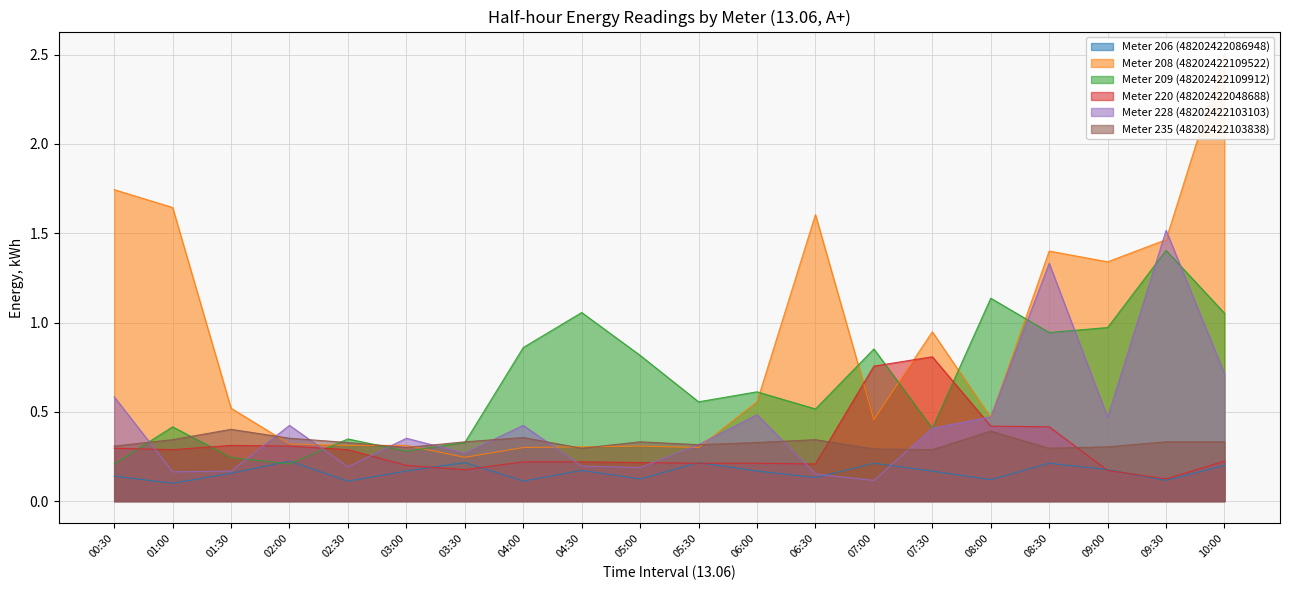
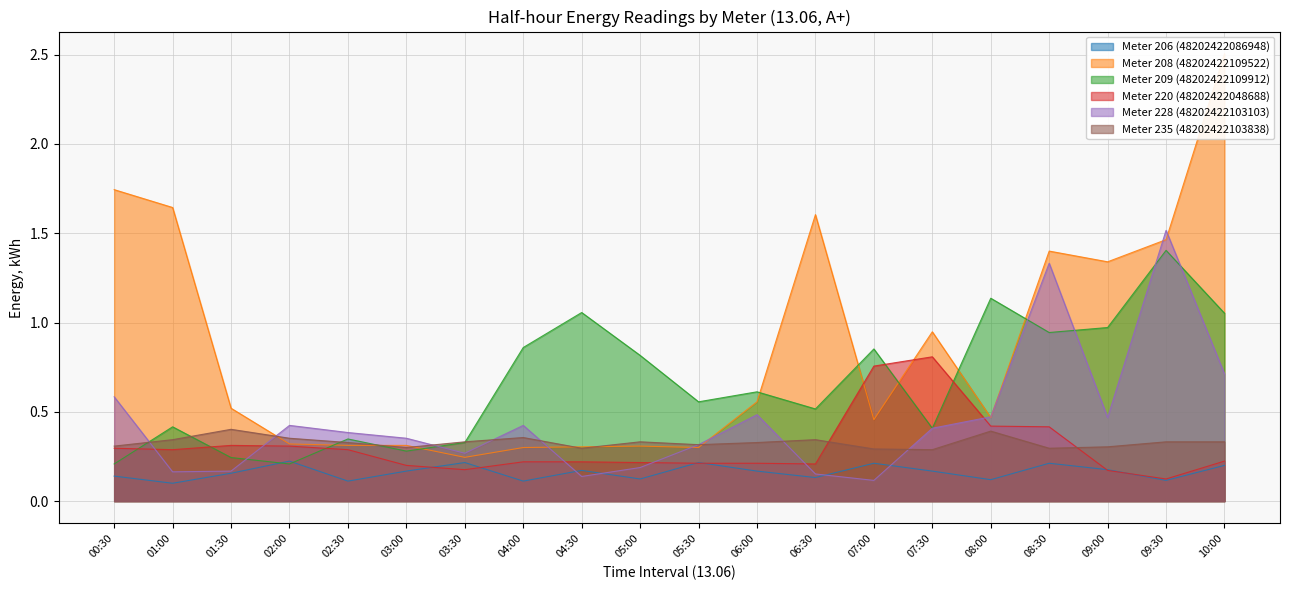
Meter 228 (48202422103103), 02:30: 0.19 -> 0.38
Meter 228 (48202422103103), 04:30: 0.20 -> 0.14
